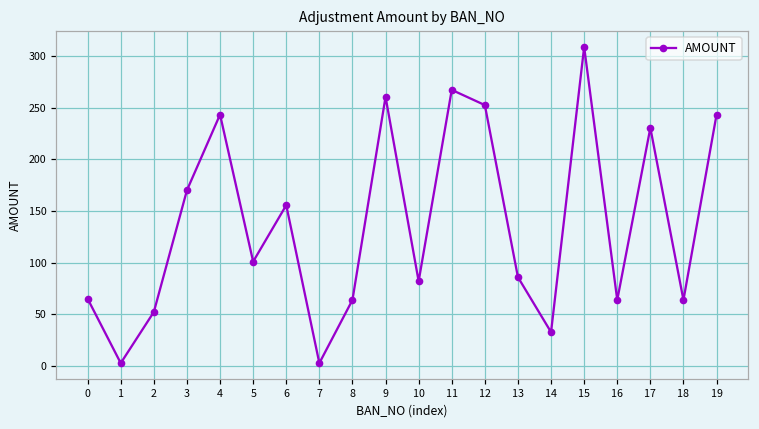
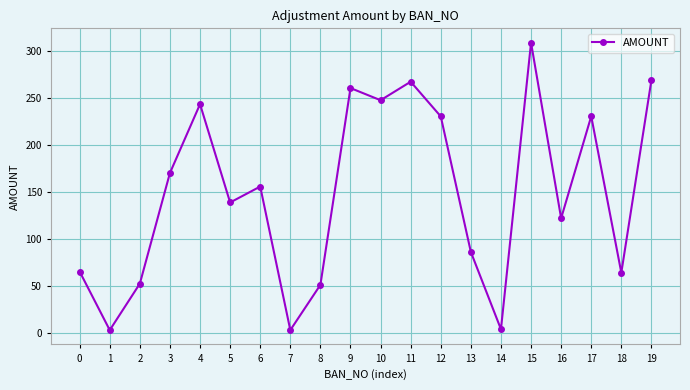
5: 100 -> 140
8: 60 -> 50
10: 80 -> 250
12: 250 -> 230
14: 30 -> 0
16: 60 -> 120
19: 240 -> 270
